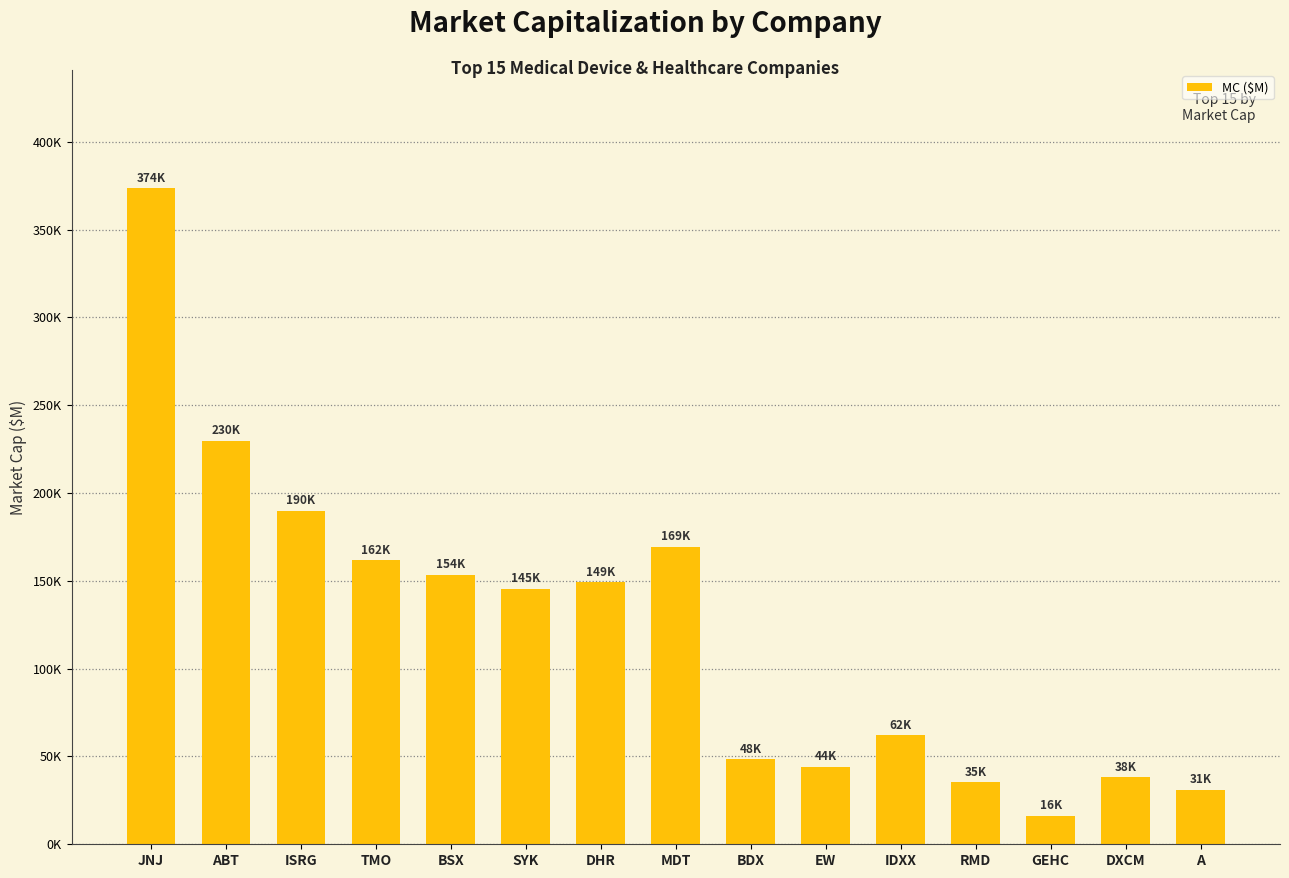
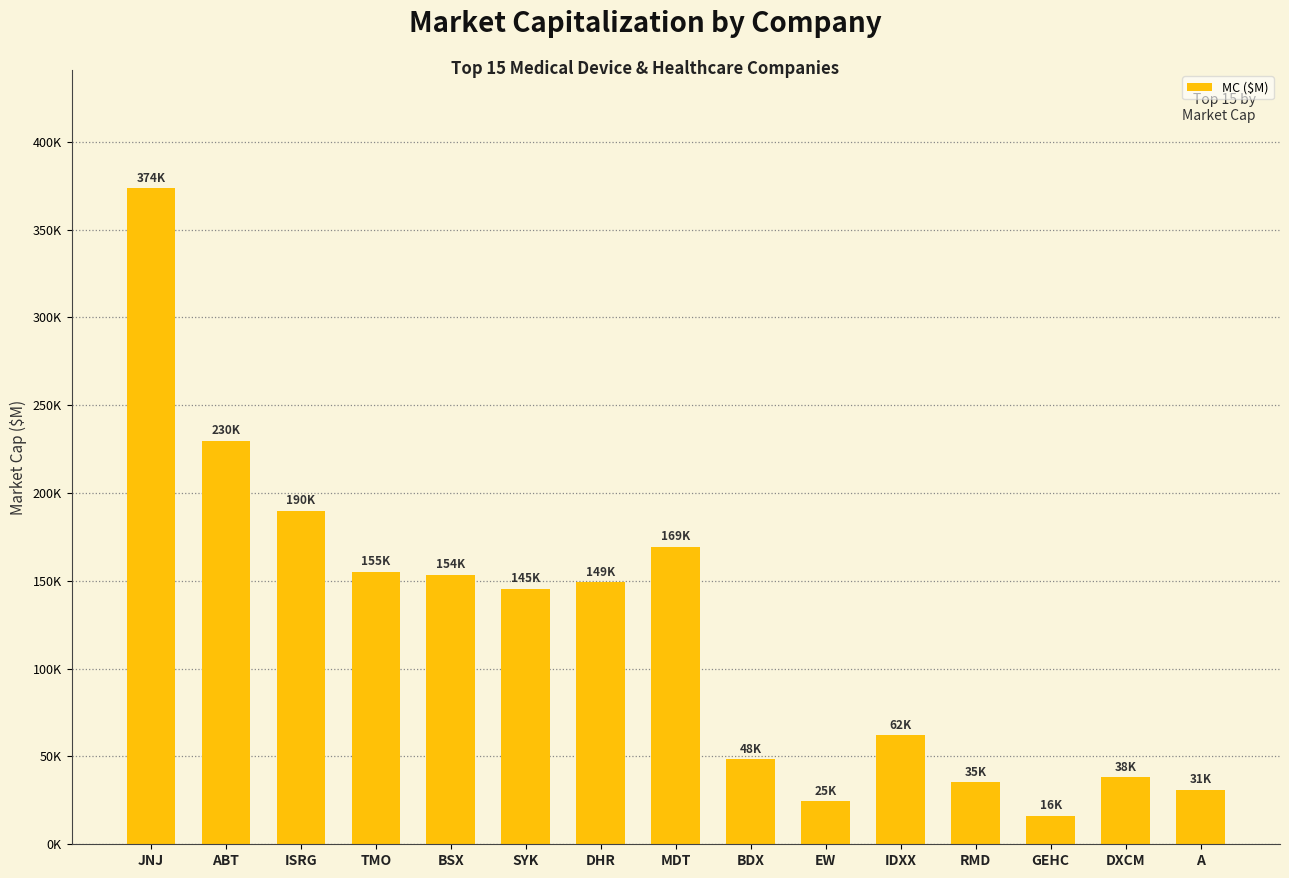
TMO: 162K -> 155K
EW: 44K -> 25K
